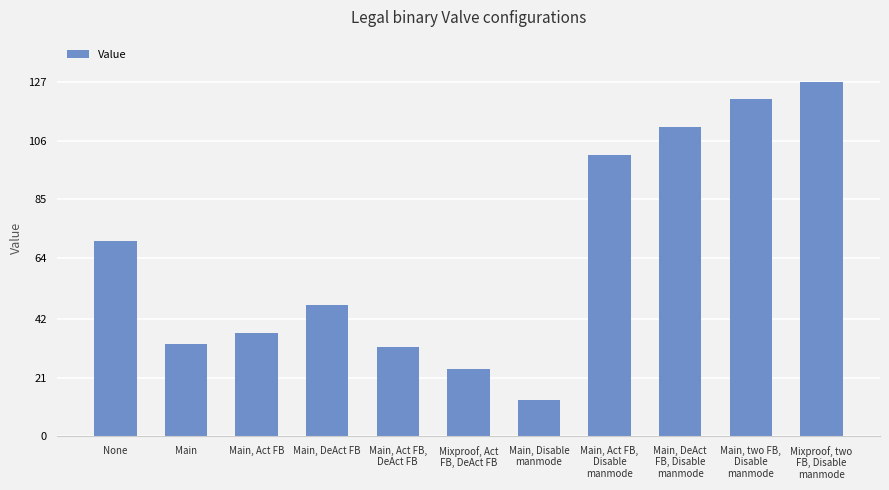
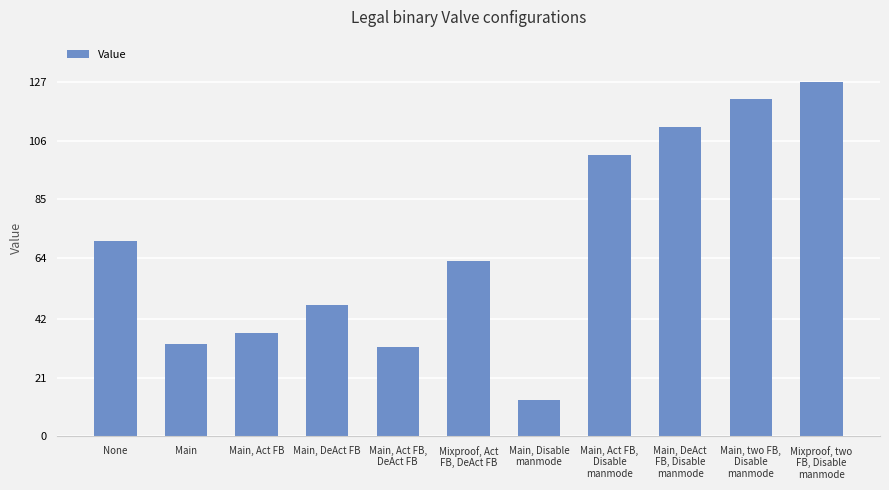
Mixproof, Act FB, DeAct FB: 24 -> 63
